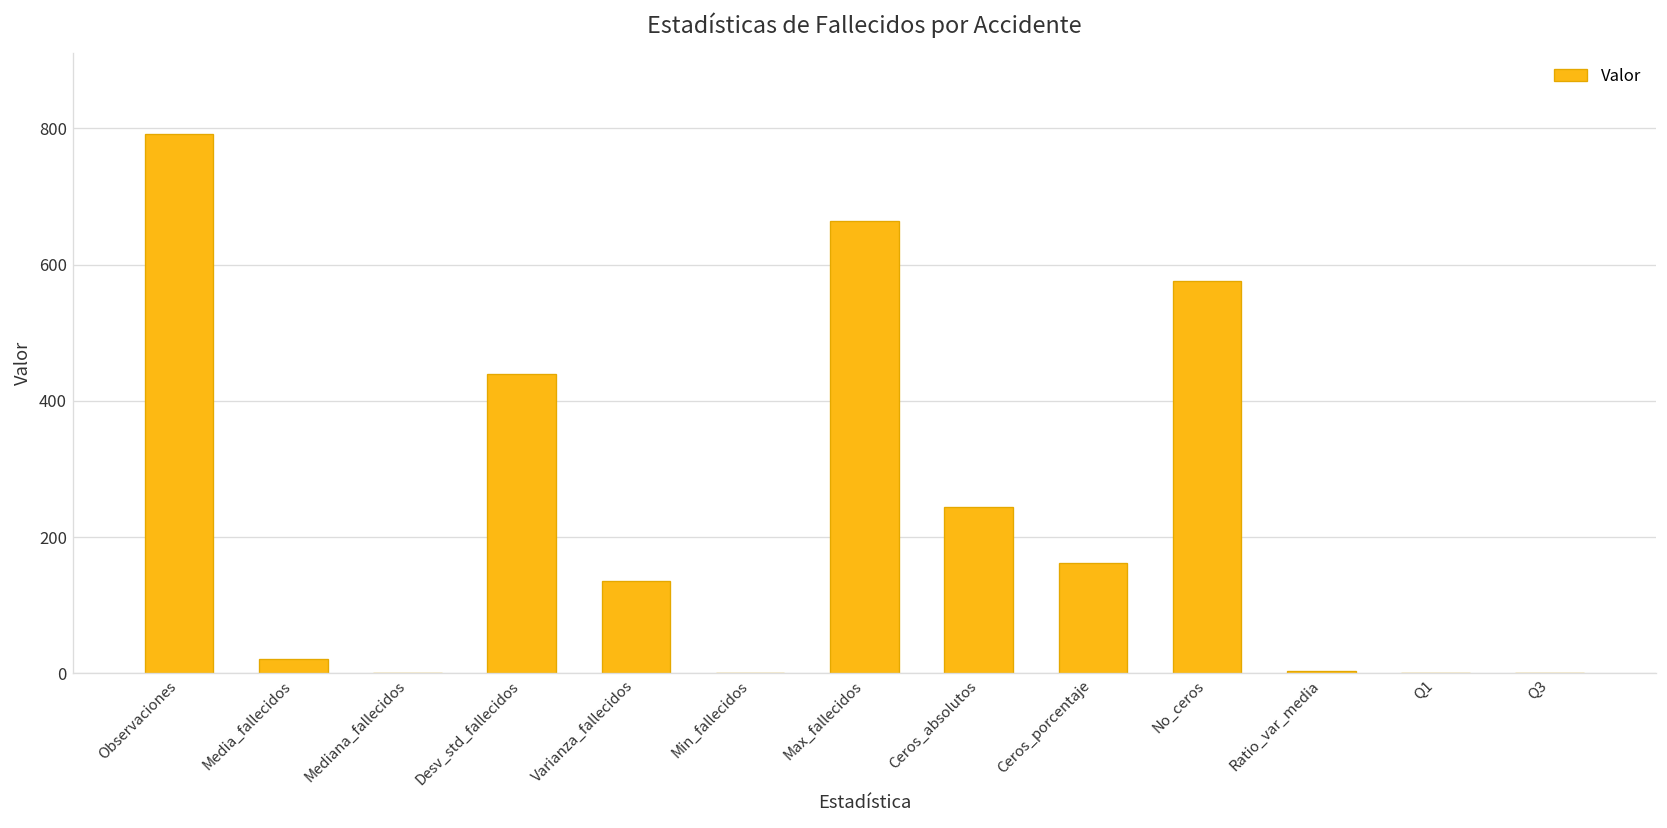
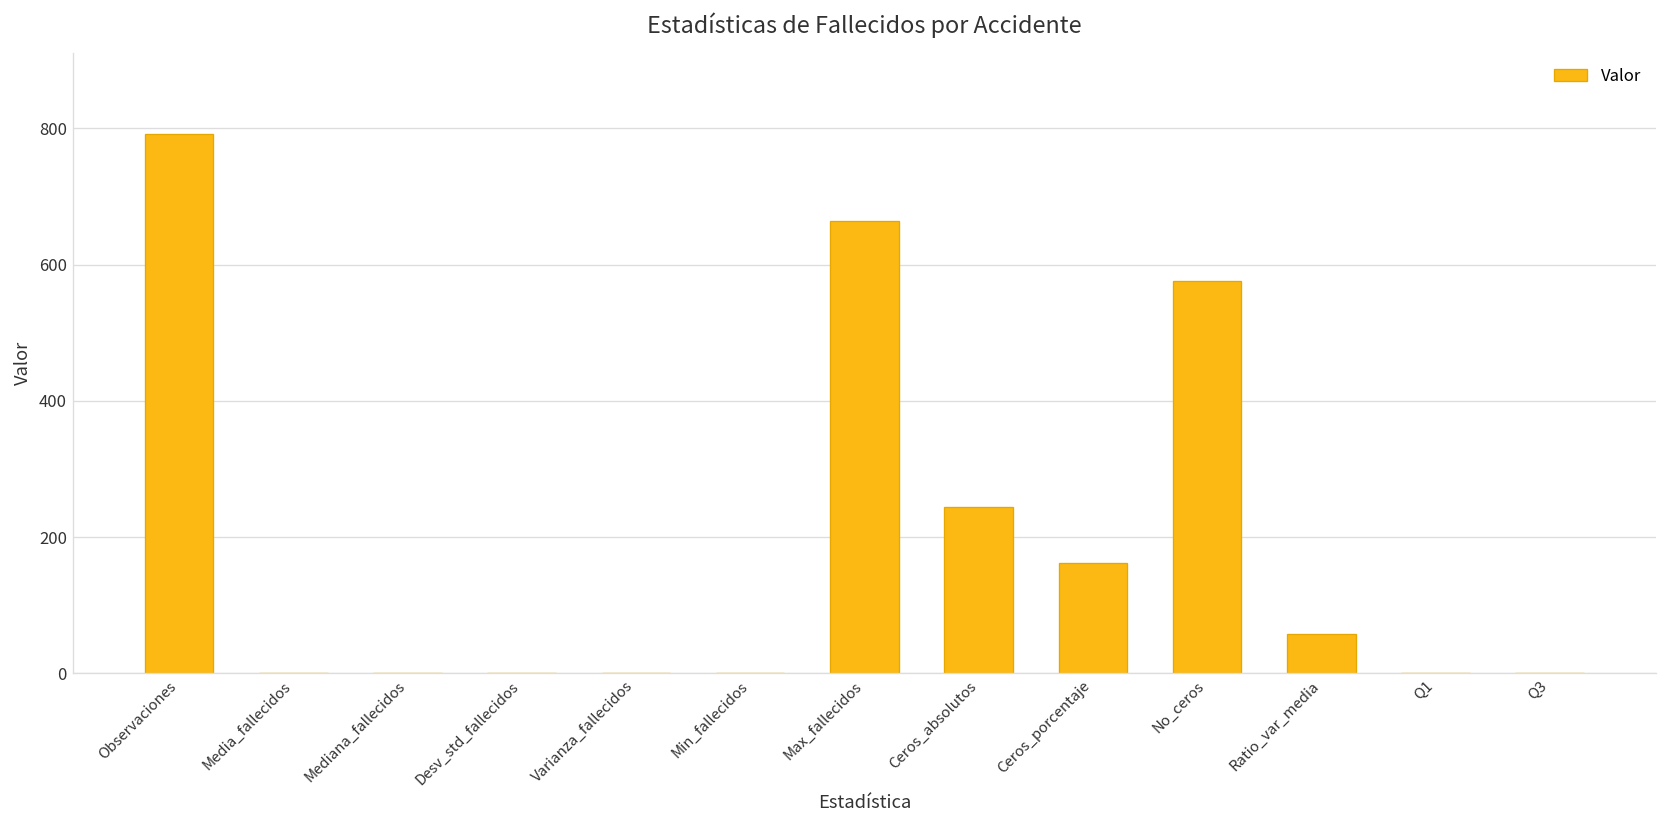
Media_fallecidos: 20 -> 0
Desv_std_fallecidos: 440 -> 0
Varianza_fallecidos: 130 -> 0
Ratio_var_media: 0 -> 60
